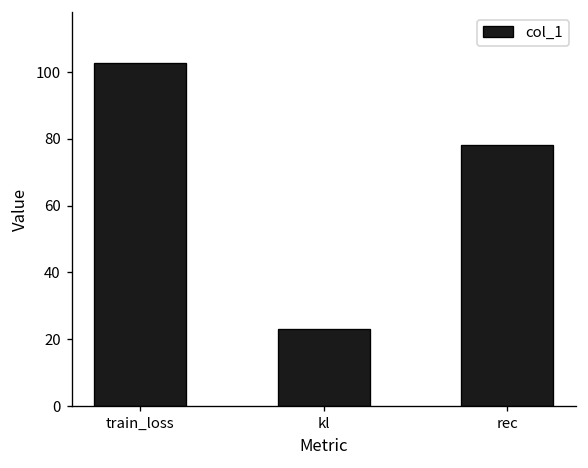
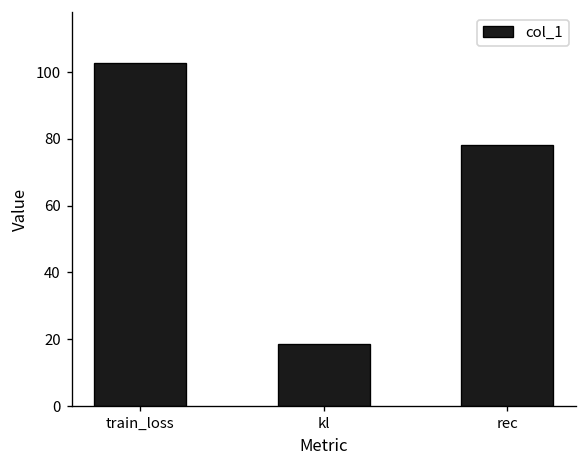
kl: 23 -> 18
